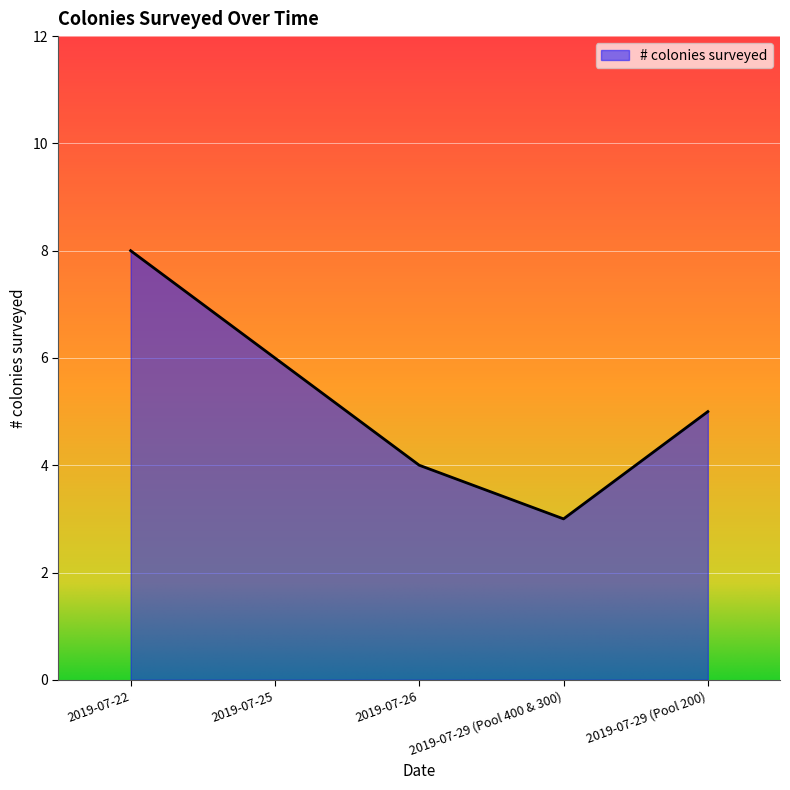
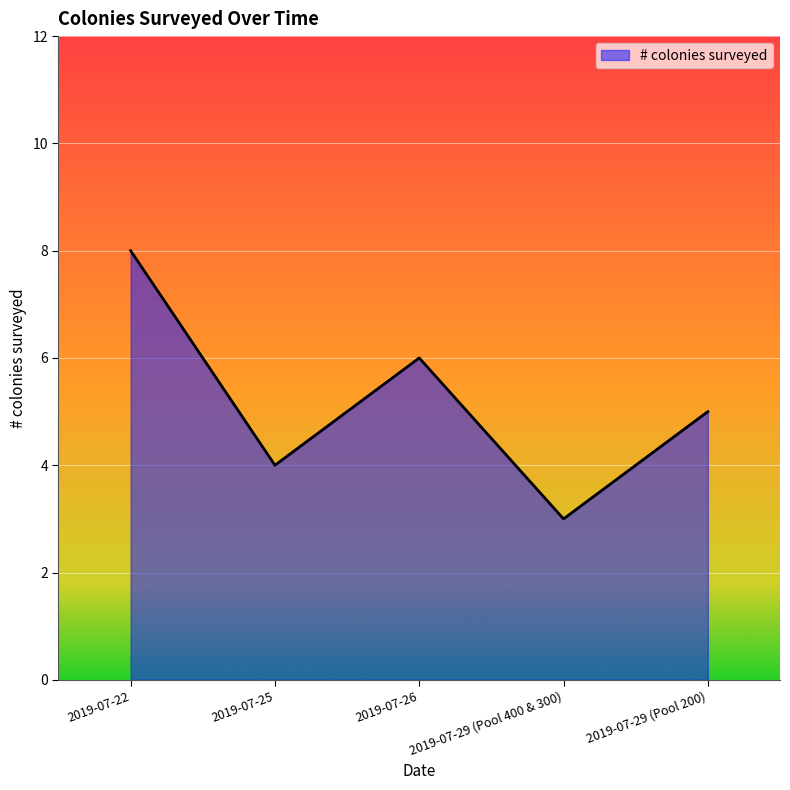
2019-07-25: 6 -> 4
2019-07-26: 4 -> 6
